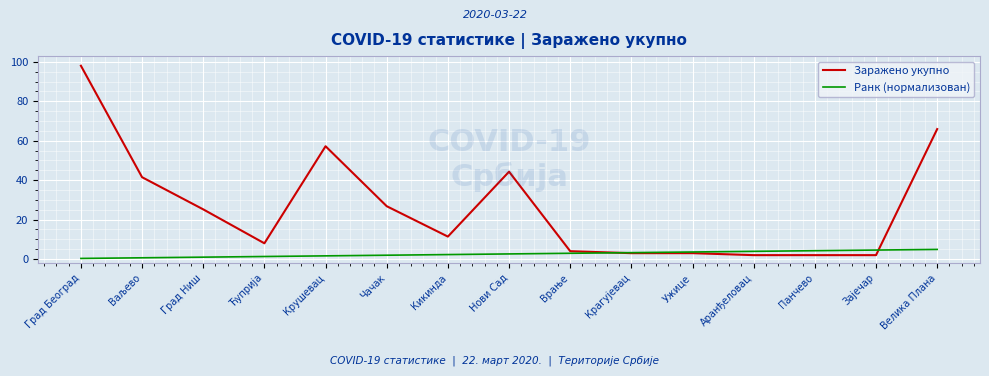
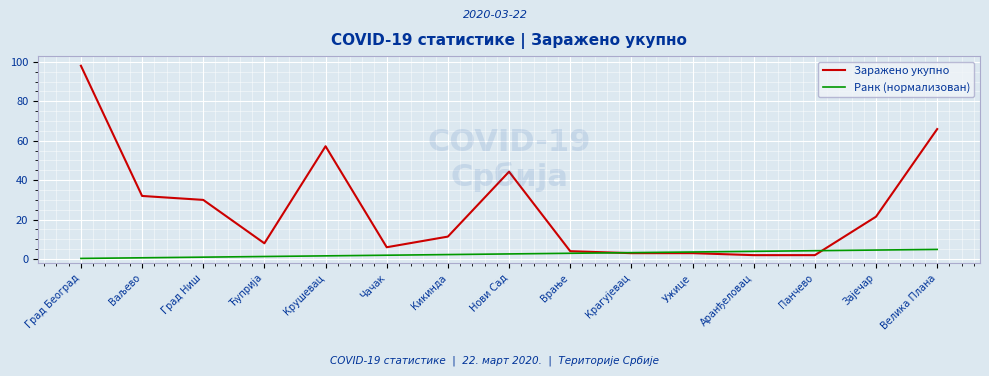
Заражено укупно, Ваљево: 42 -> 32
Заражено укупно, Град Ниш: 25 -> 30
Заражено укупно, Чачак: 27 -> 6
Заражено укупно, Зајечар: 2 -> 22
